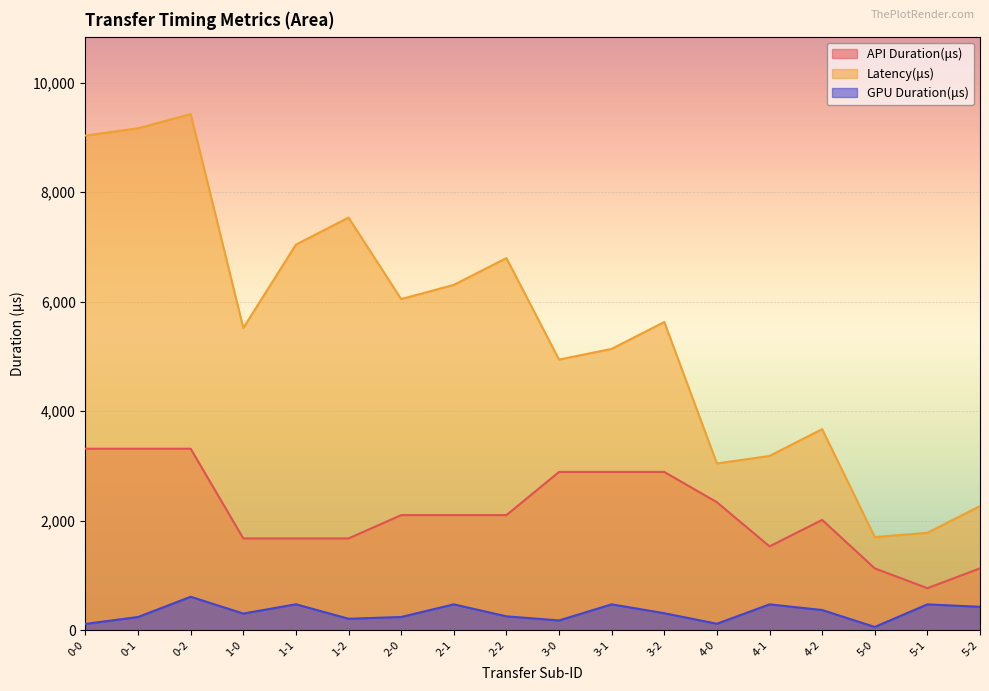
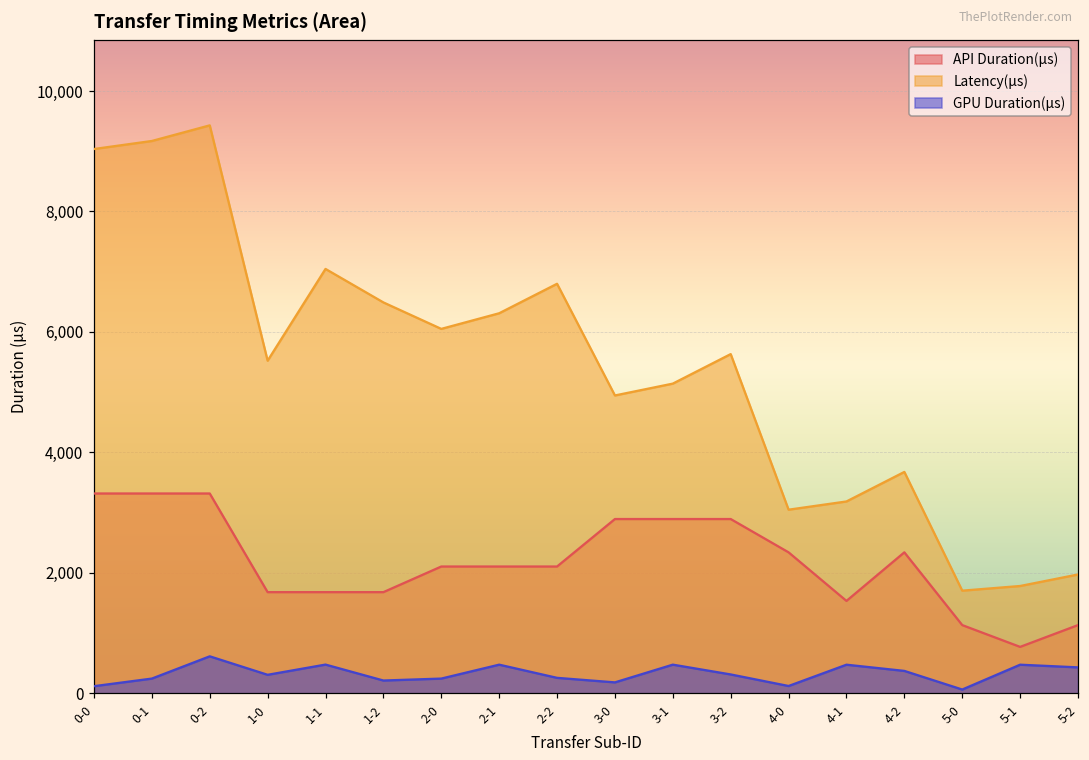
Latency(μs), 1-2: 7,500 -> 6,500
API Duration(μs), 4-2: 2,000 -> 2,300
Latency(μs), 5-2: 2,300 -> 2,000
